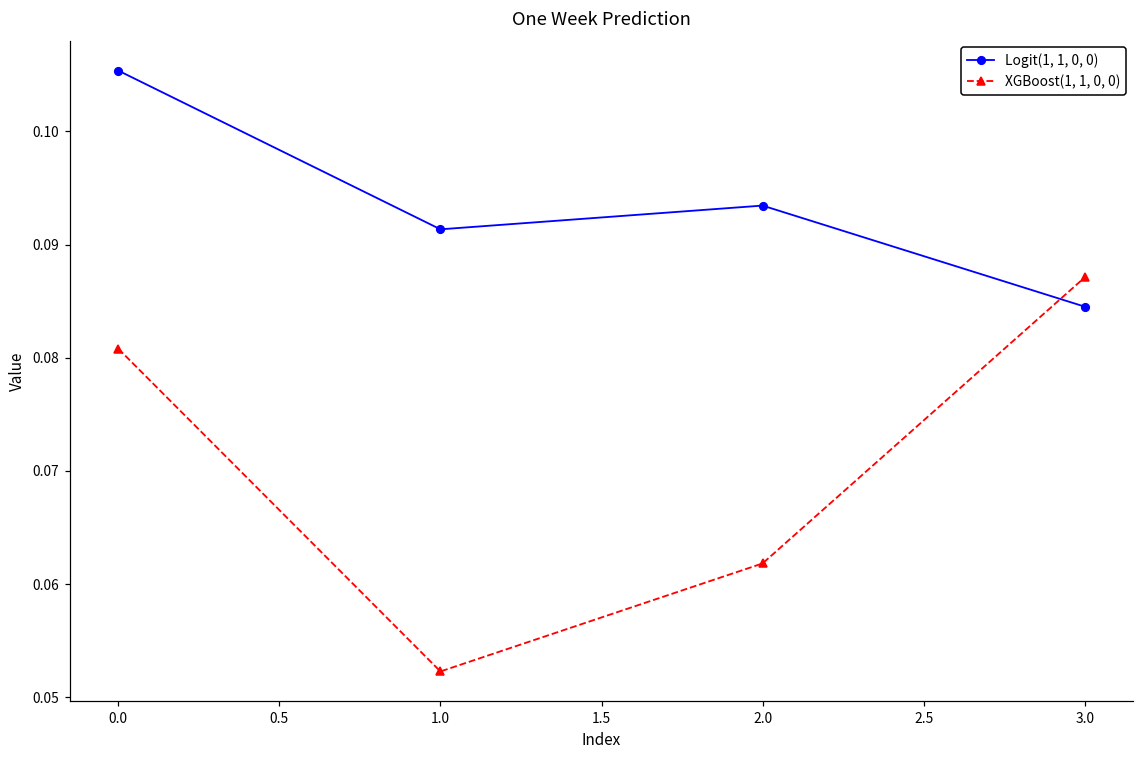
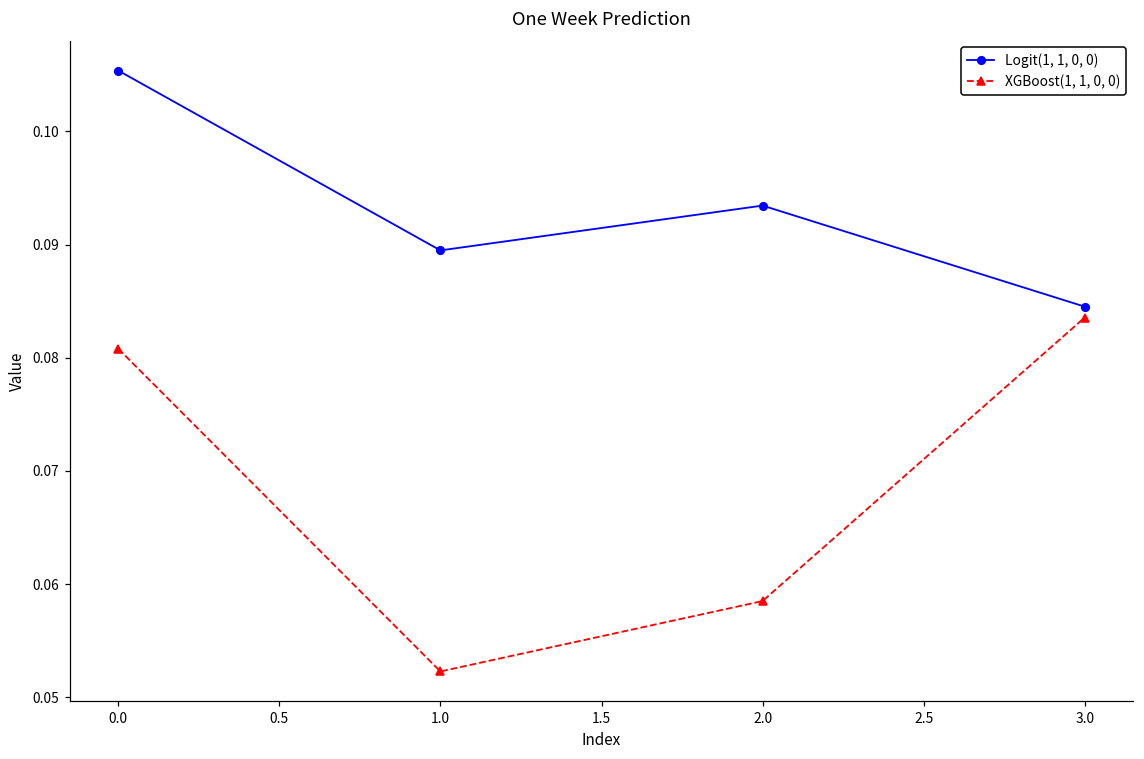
Logit(1, 1, 0, 0), 1.0: 0.0913 -> 0.0895
XGBoost(1, 1, 0, 0), 2.0: 0.0618 -> 0.0585
XGBoost(1, 1, 0, 0), 3.0: 0.0871 -> 0.0835
